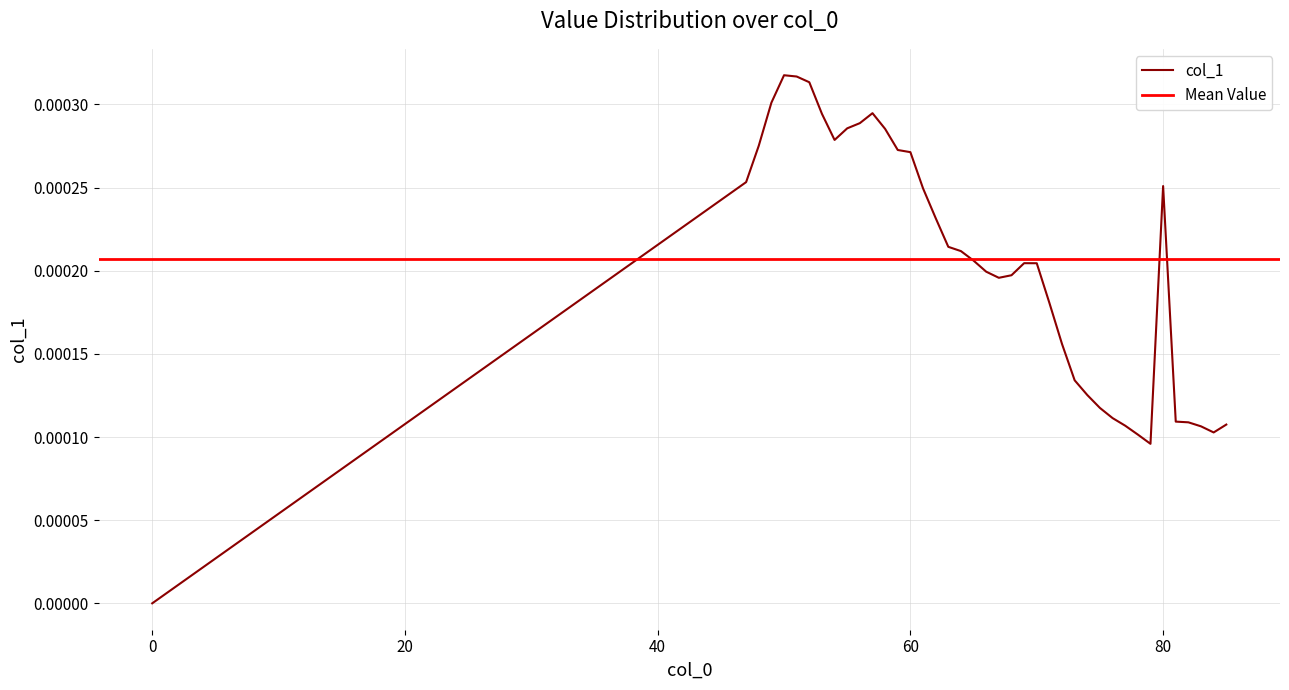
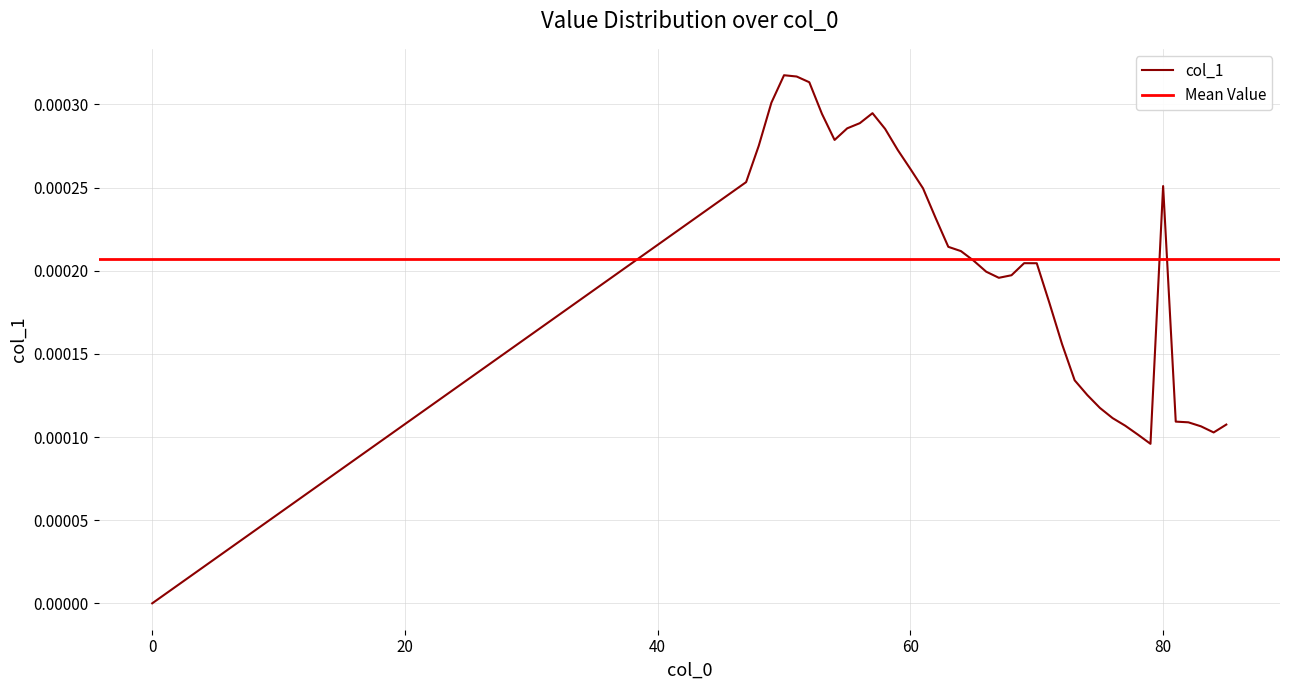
60: 0.000271 -> 0.000261
